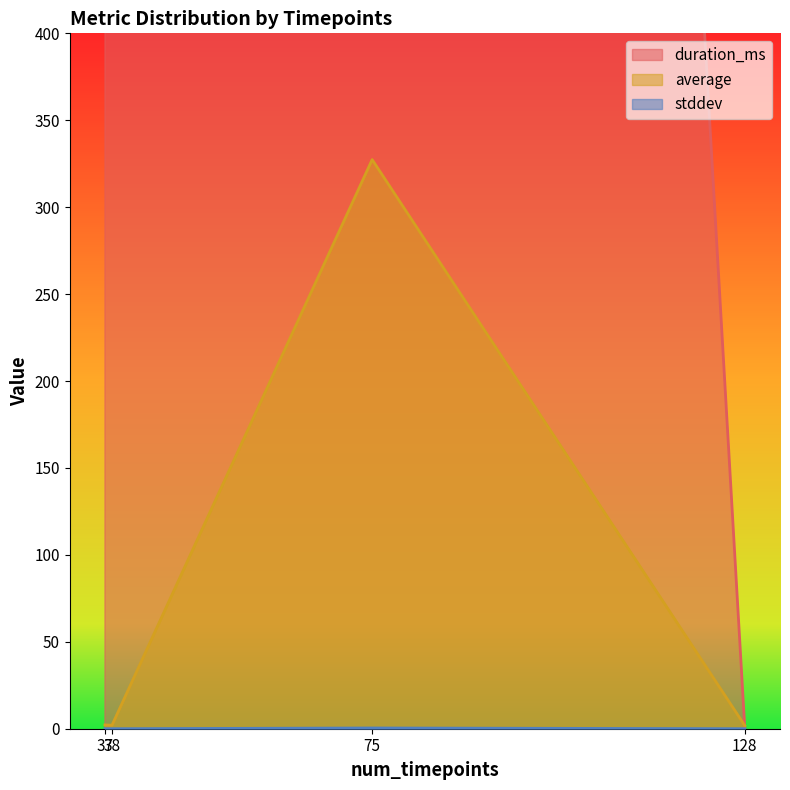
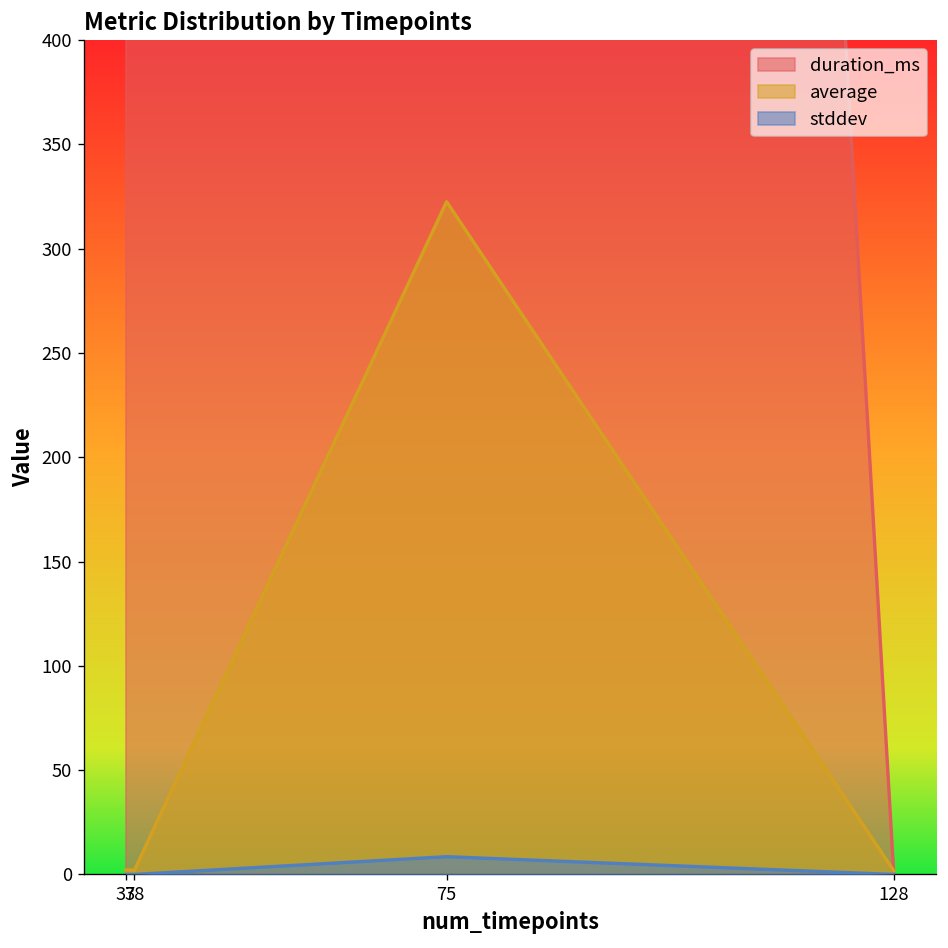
average, 75: 327 -> 322
stddev, 75: 0 -> 9
